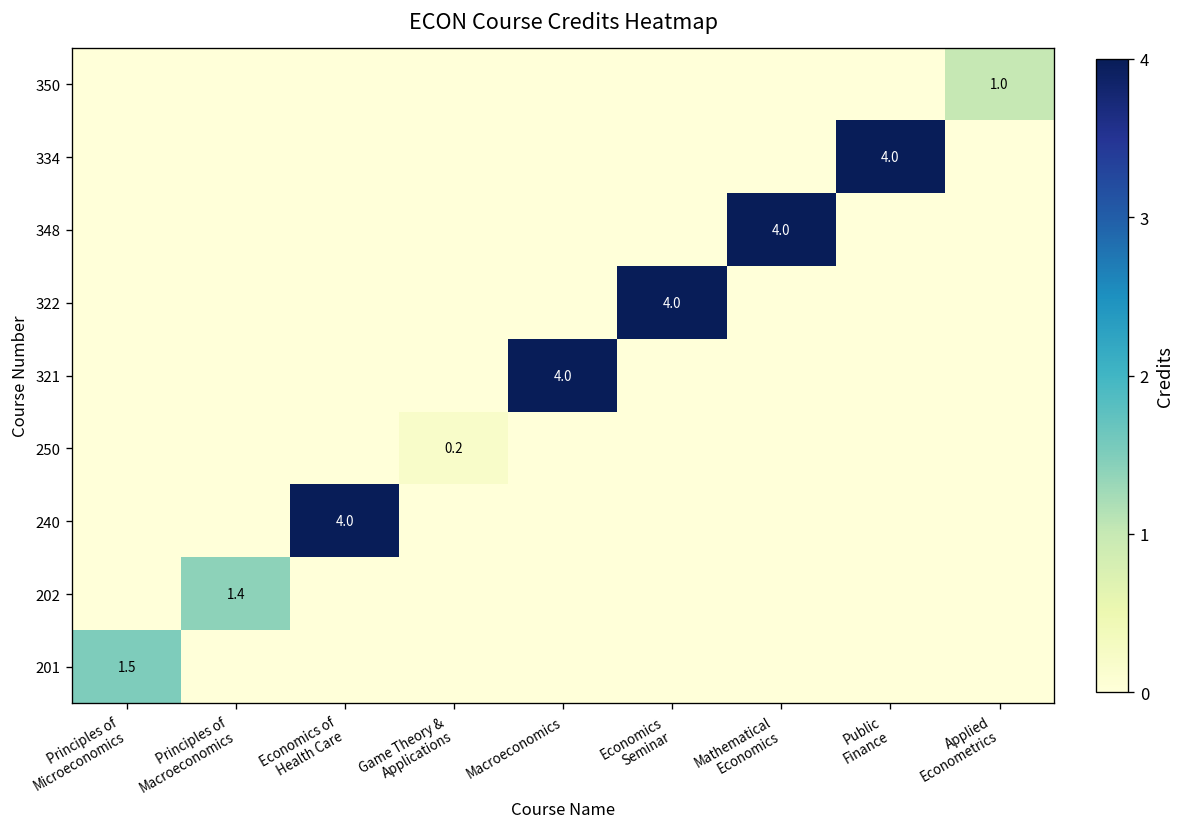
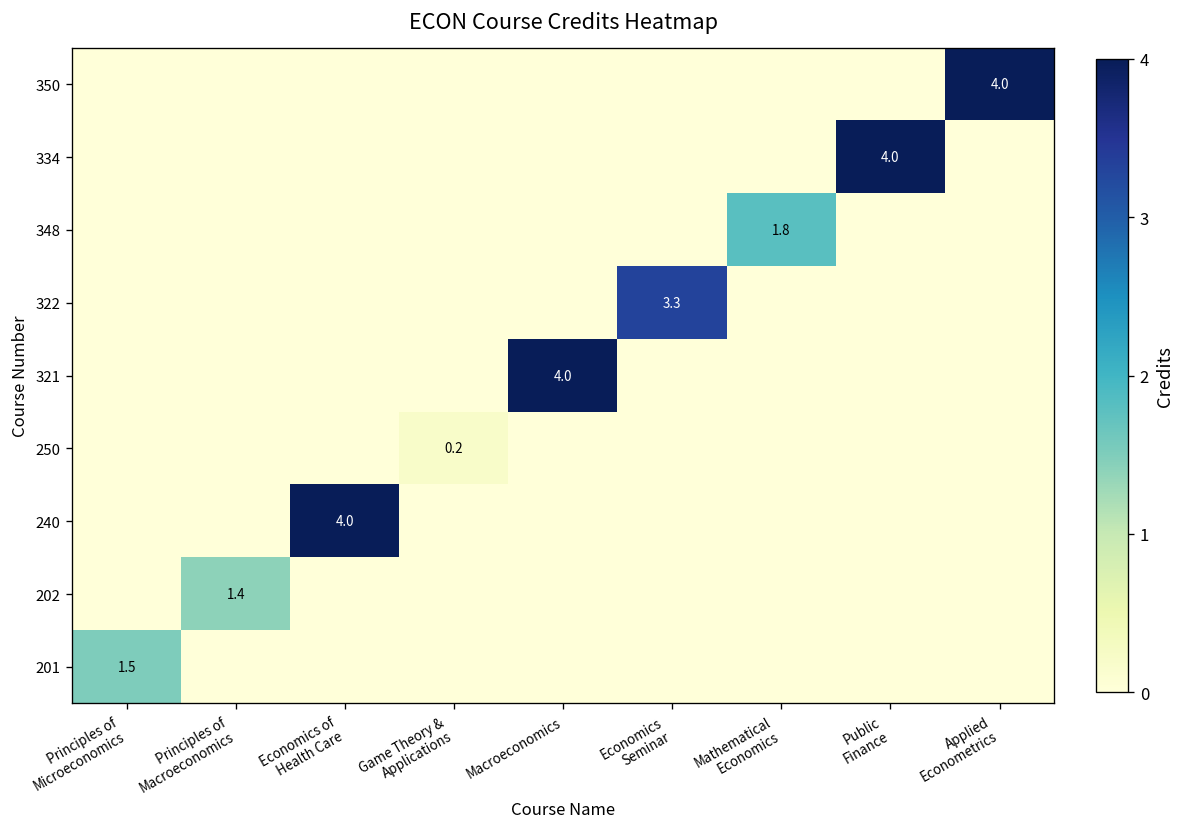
350, Applied Econometrics: 1.0 -> 4.0
348, Mathematical Economics: 4.0 -> 1.8
322, Economics Seminar: 4.0 -> 3.3
